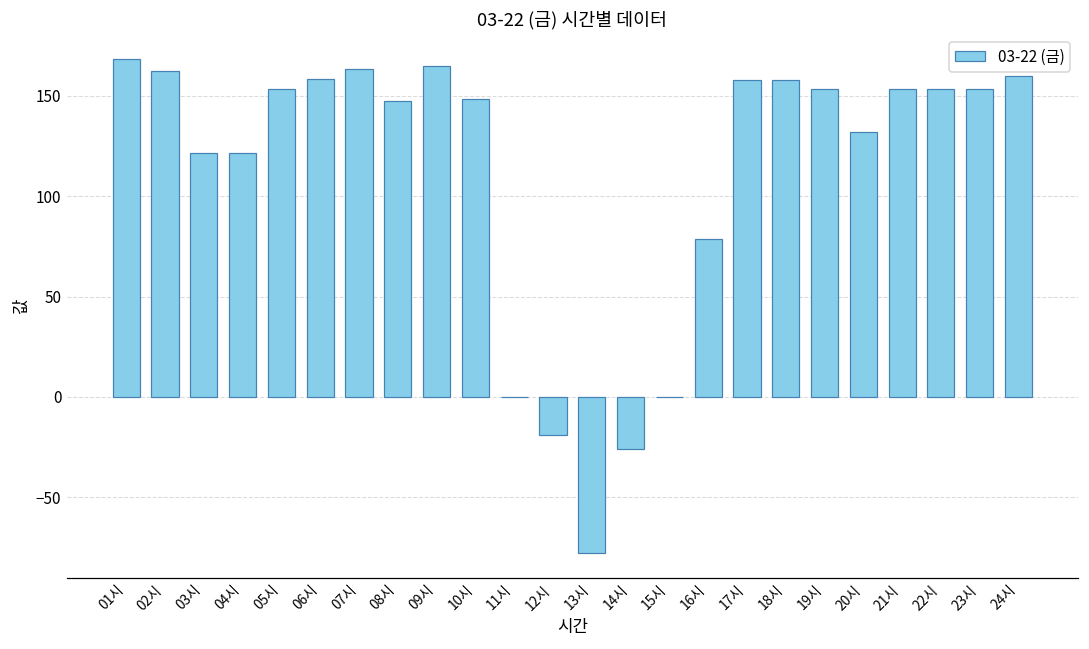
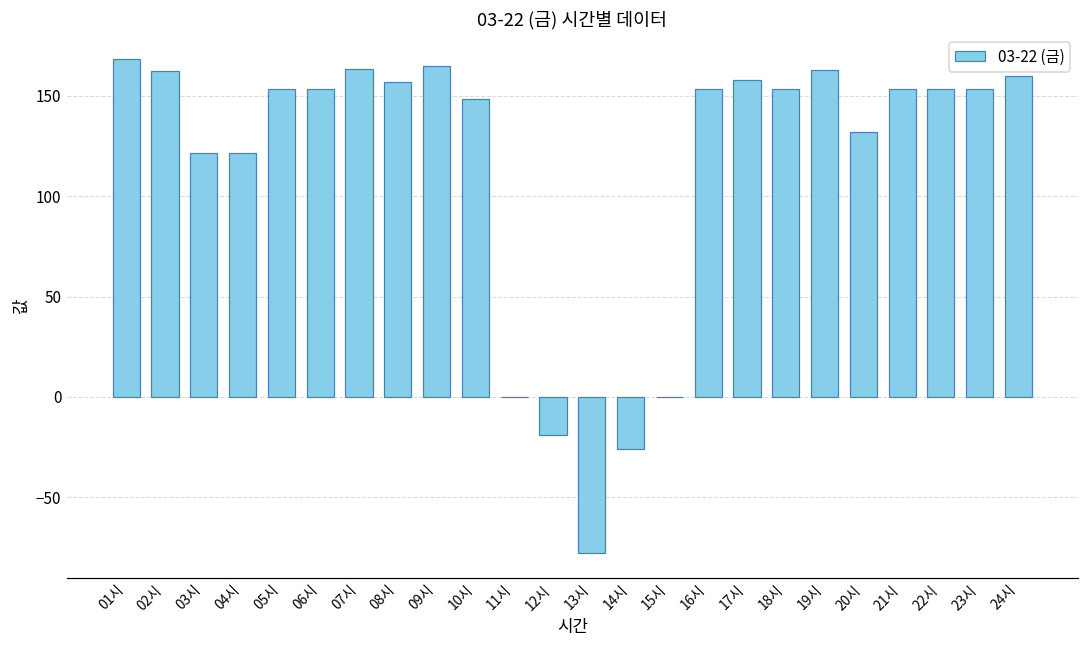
06시: 159 -> 154
08시: 147 -> 157
16시: 79 -> 153
18시: 158 -> 153
19시: 153 -> 163
